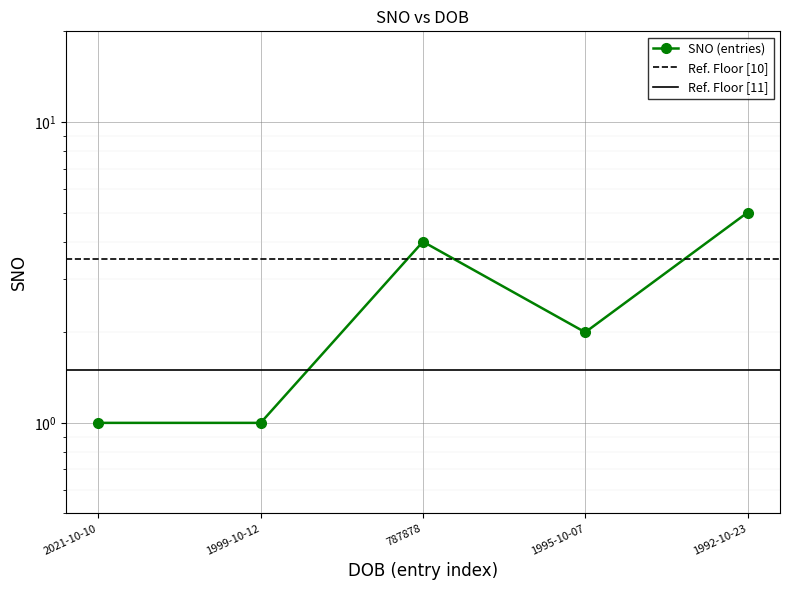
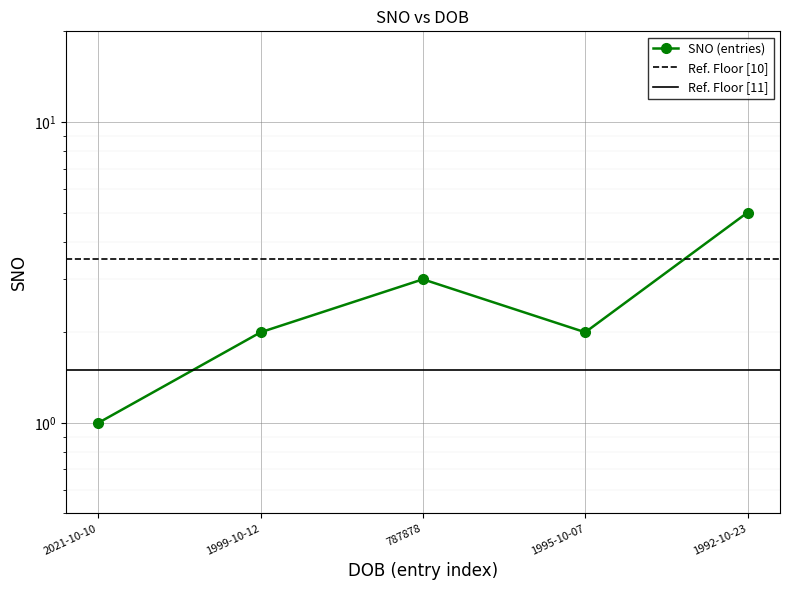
1999-10-12: 1 -> 2
787878: 4 -> 3
